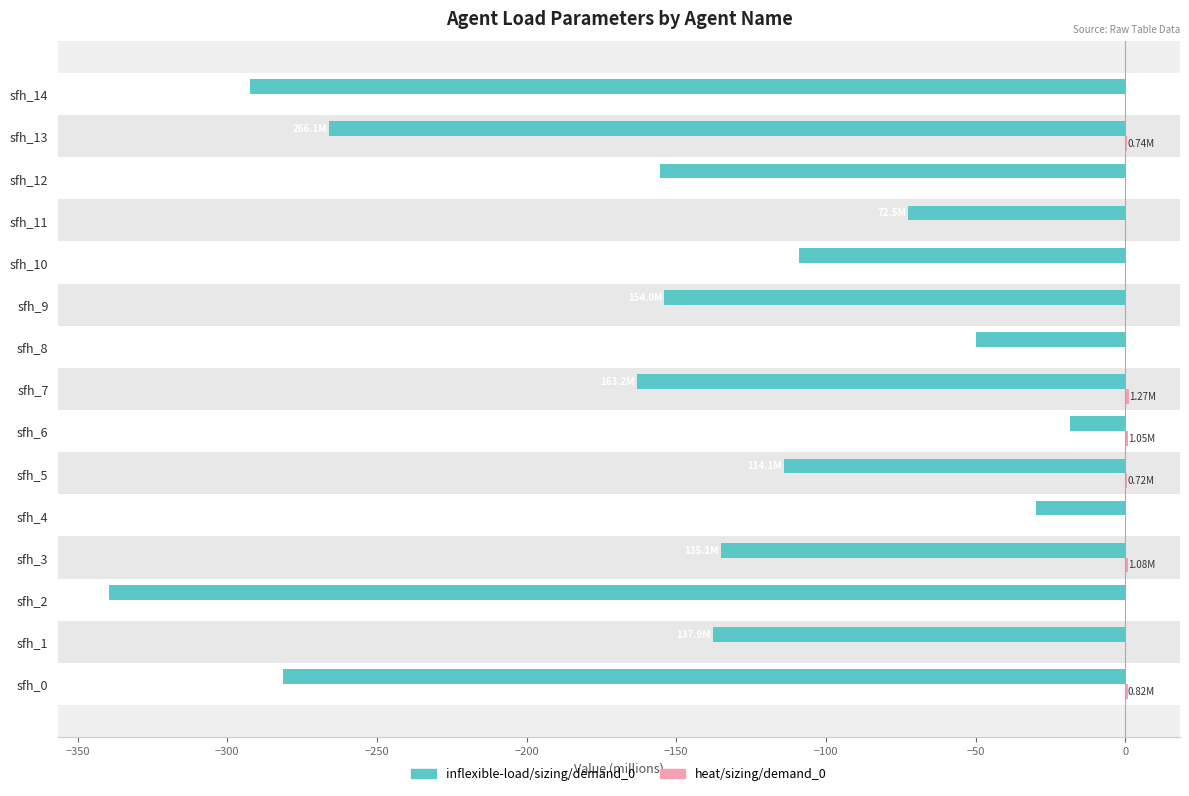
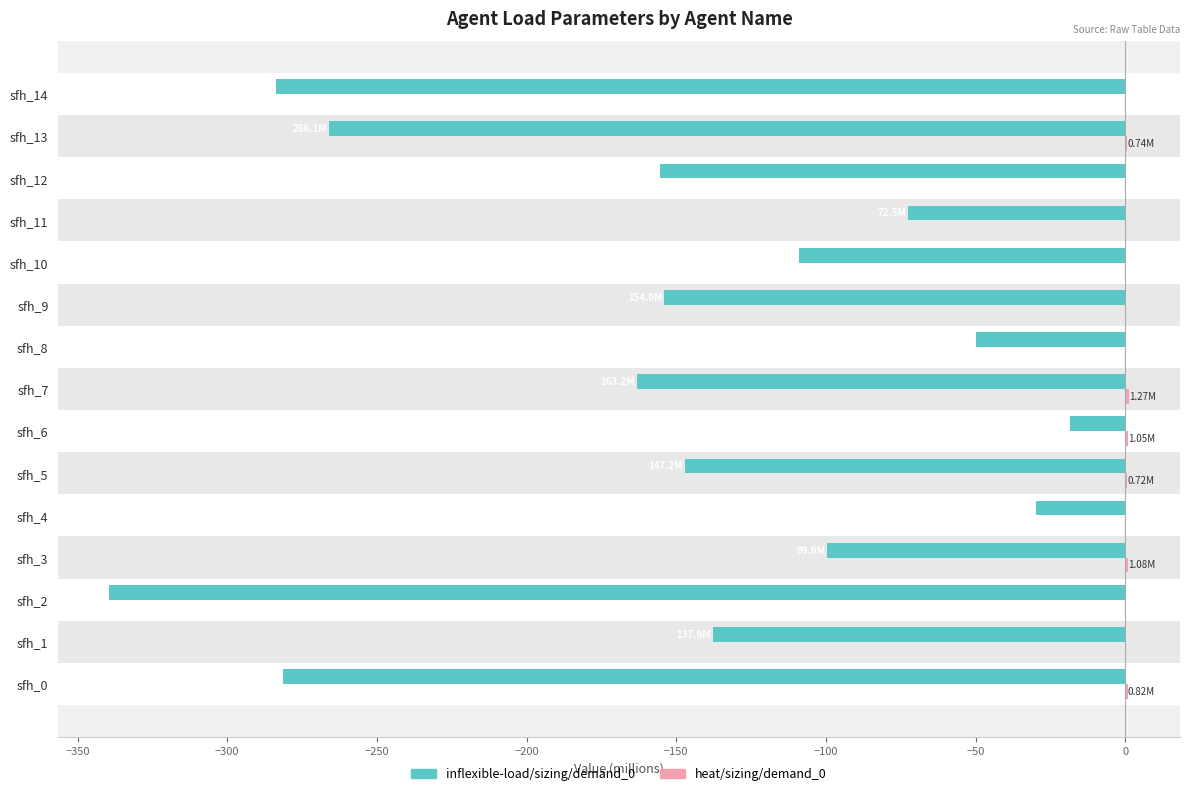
inflexible-load/sizing/demand_0, sfh_14: -292 -> -284
inflexible-load/sizing/demand_0, sfh_5: -114 -> -147
inflexible-load/sizing/demand_0, sfh_3: -135 -> -100
